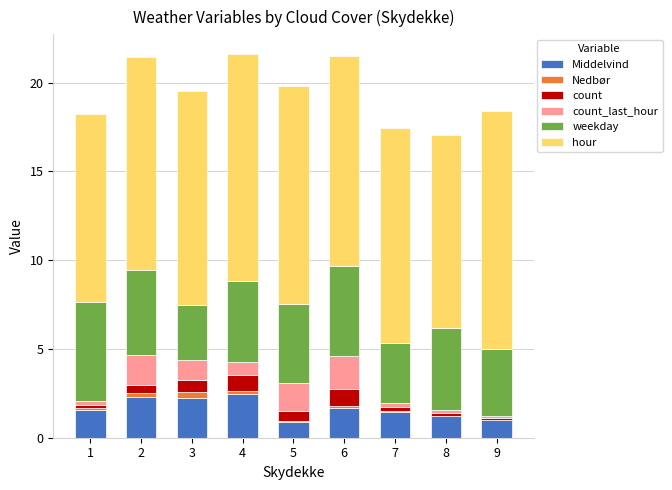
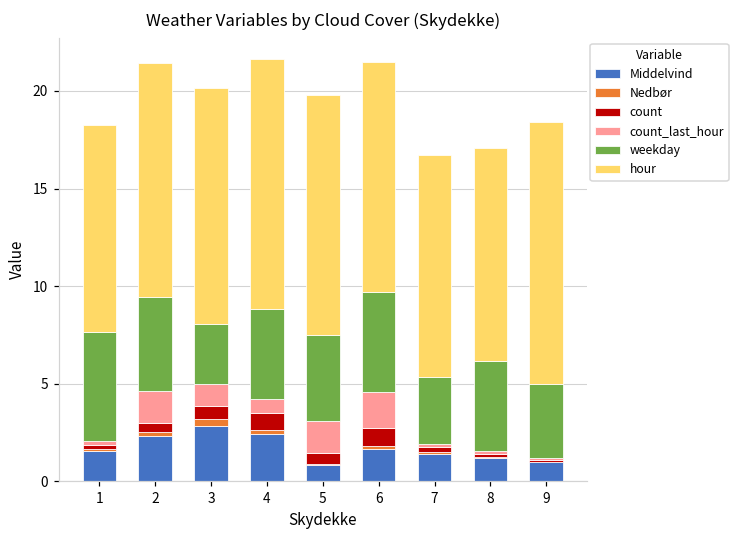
Middelvind, 3: 2.2 -> 2.8
hour, 7: 12.1 -> 11.4
